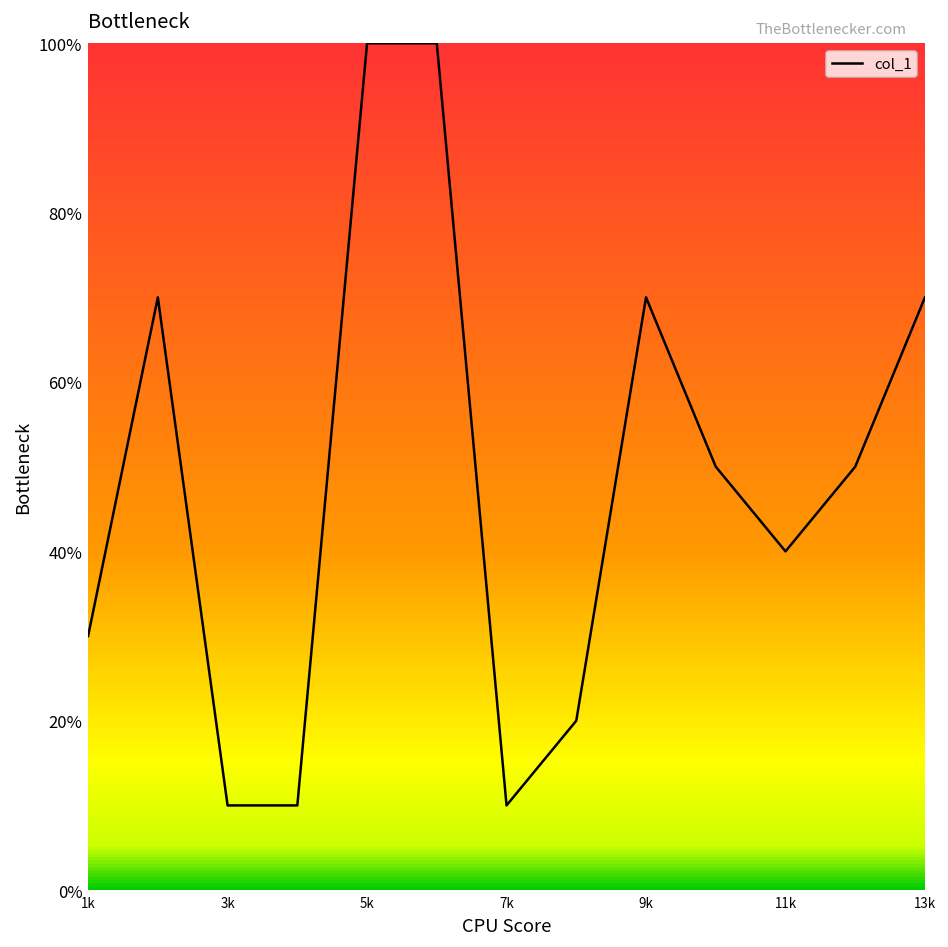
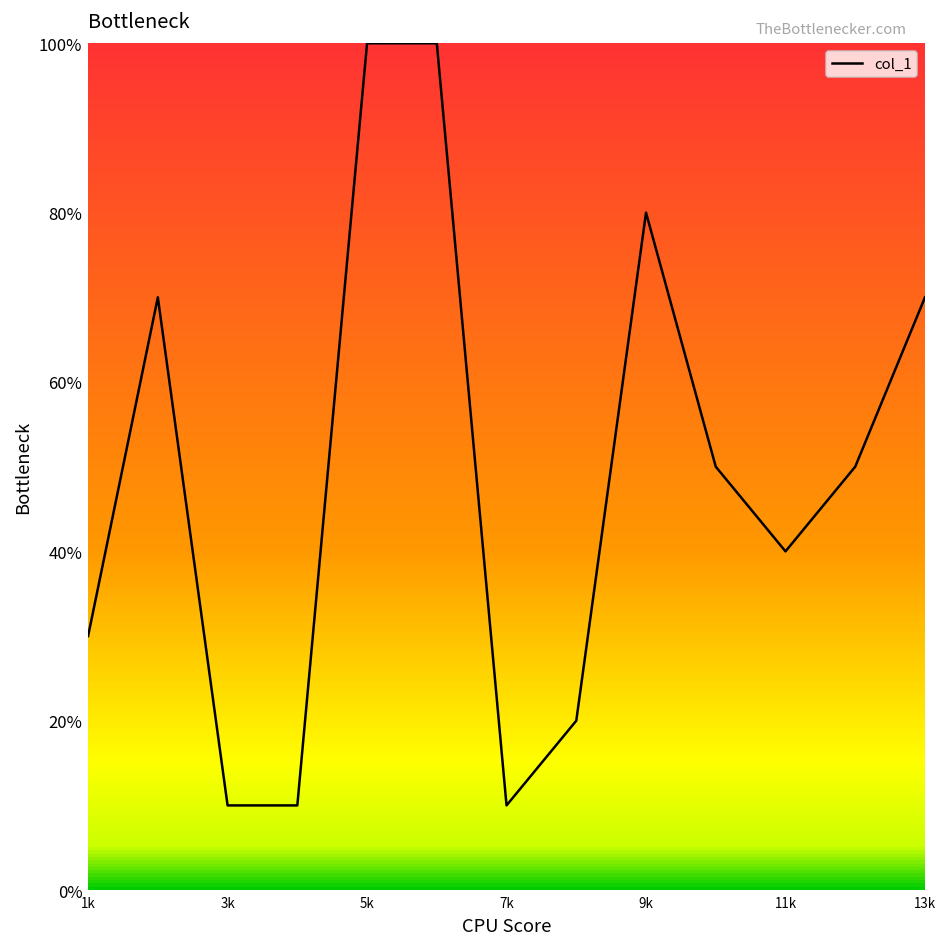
9k: 70% -> 80%
